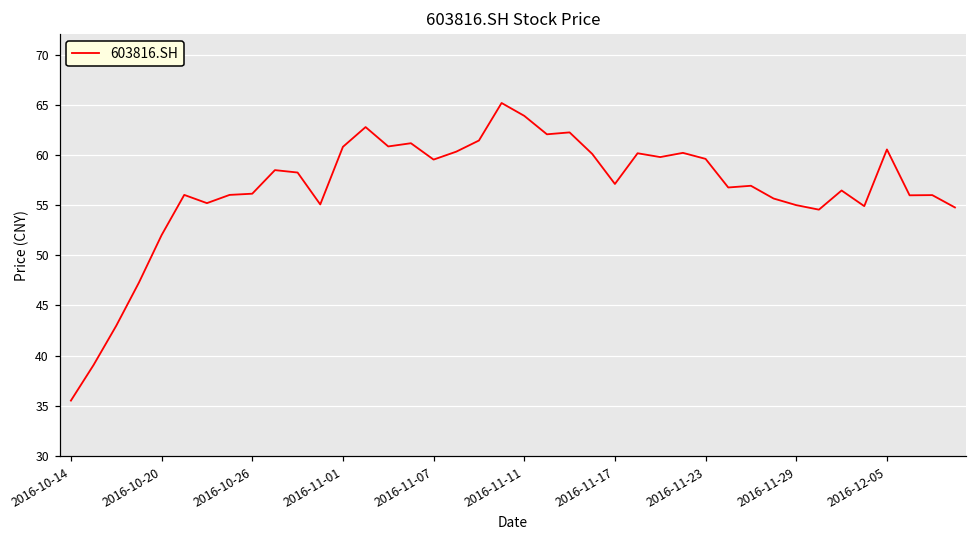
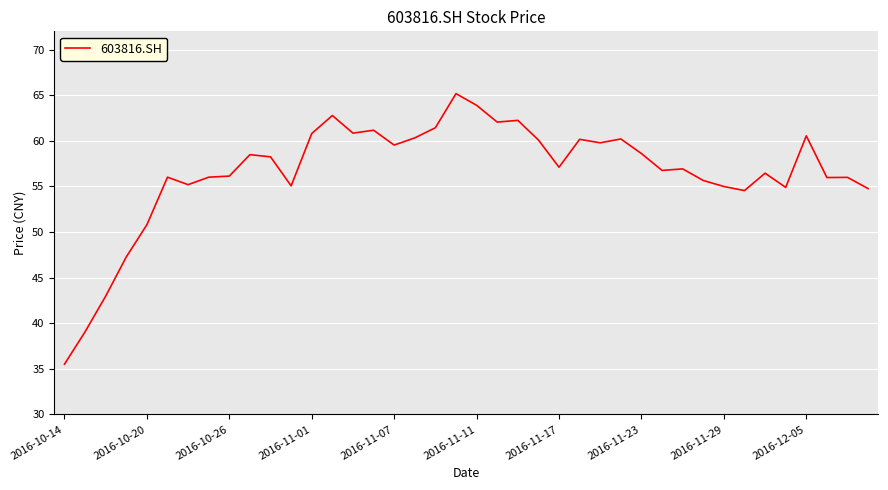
2016-10-20: 52 -> 51
2016-11-23: 60 -> 59
